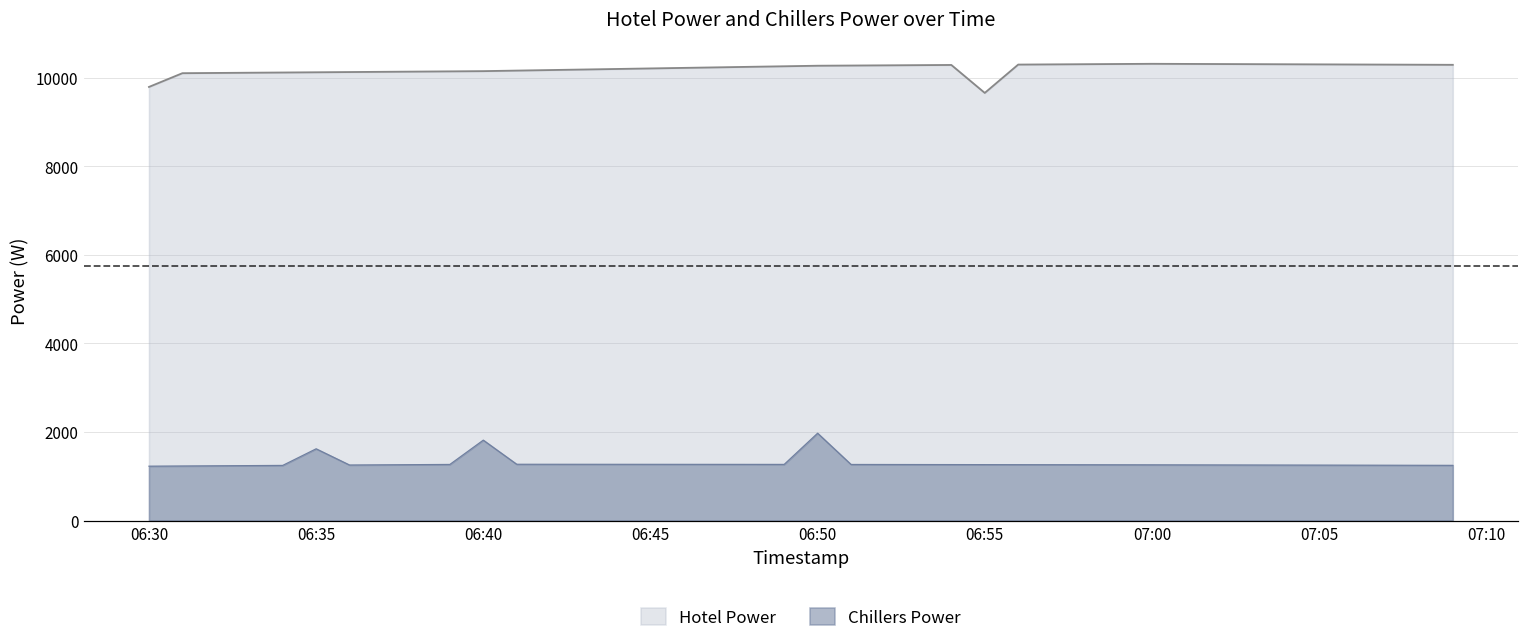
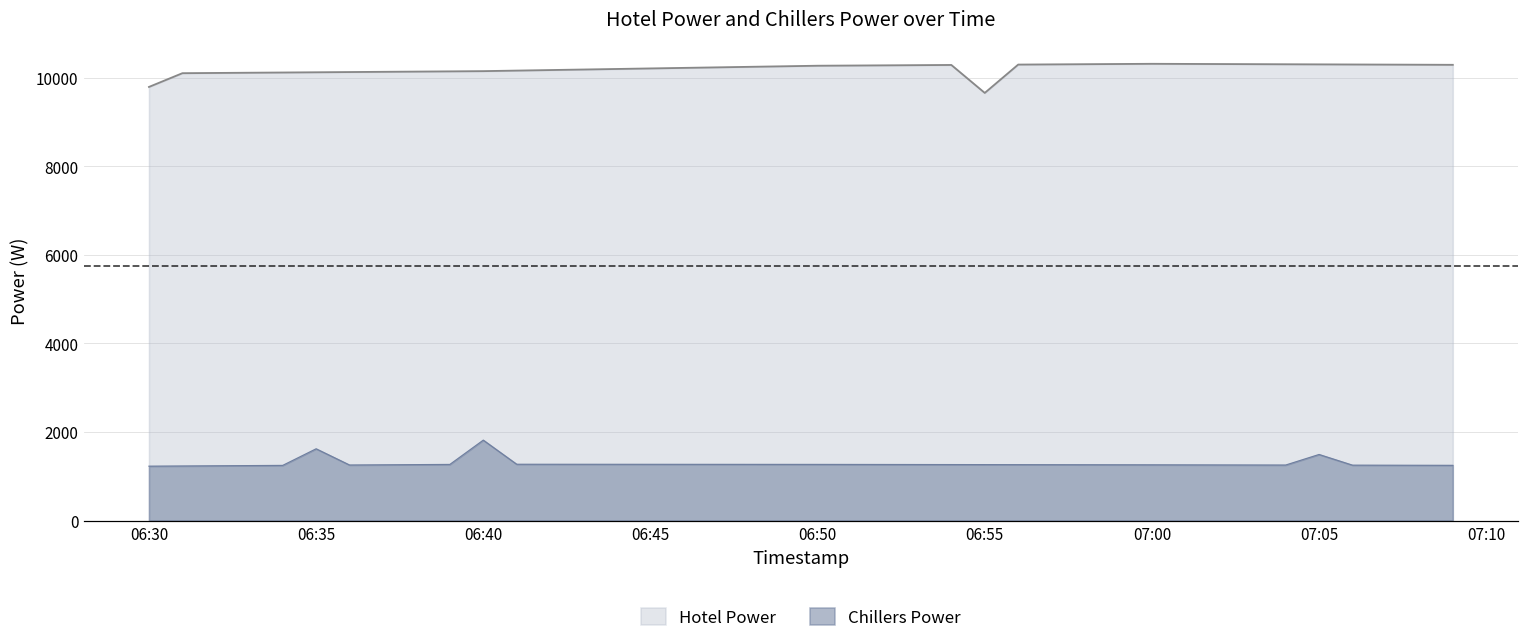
Chillers Power, 06:50: 2000 -> 1300
Chillers Power, 07:05: 1300 -> 1500
